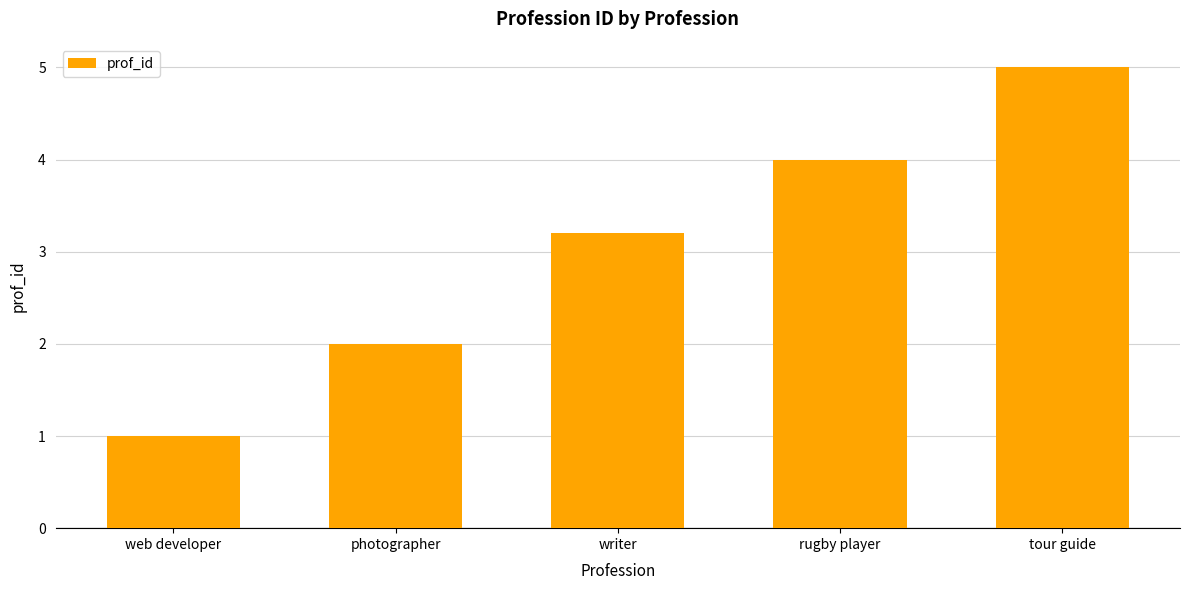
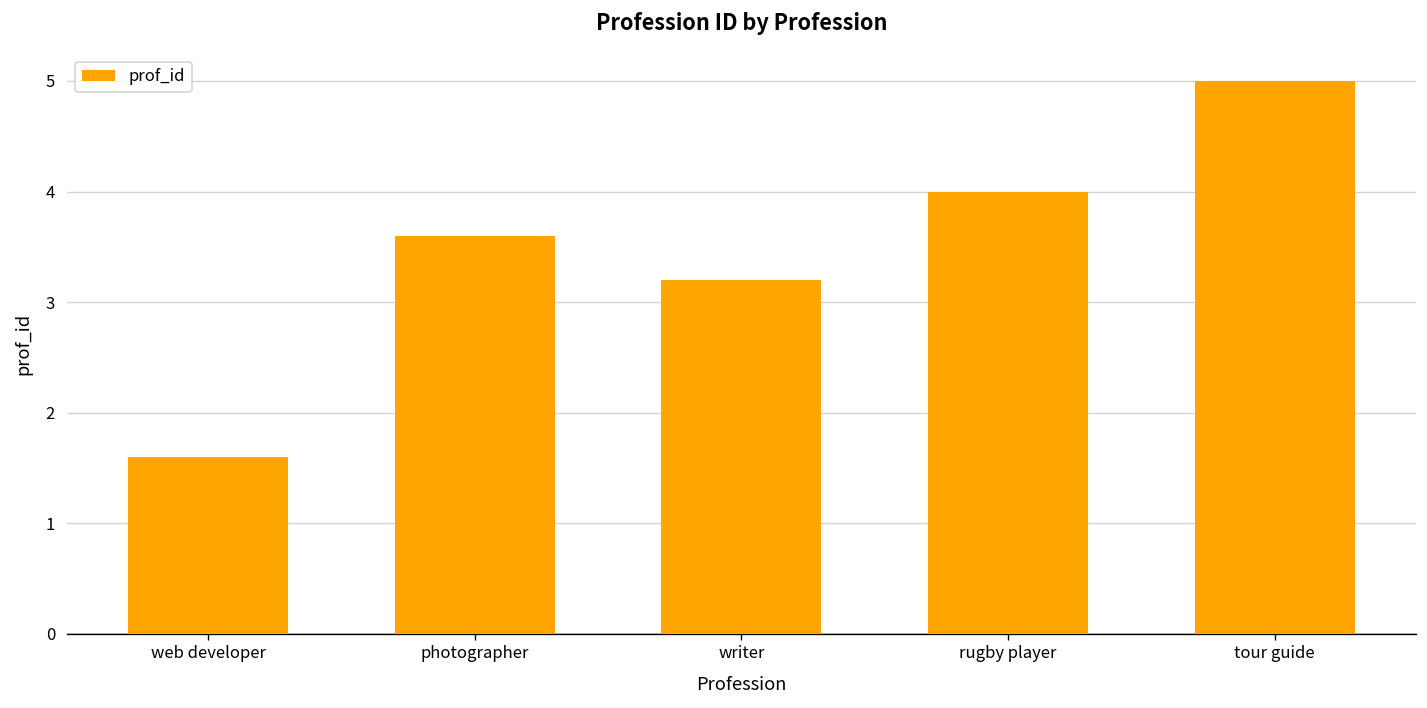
web developer: 1.0 -> 1.6
photographer: 2.0 -> 3.6
